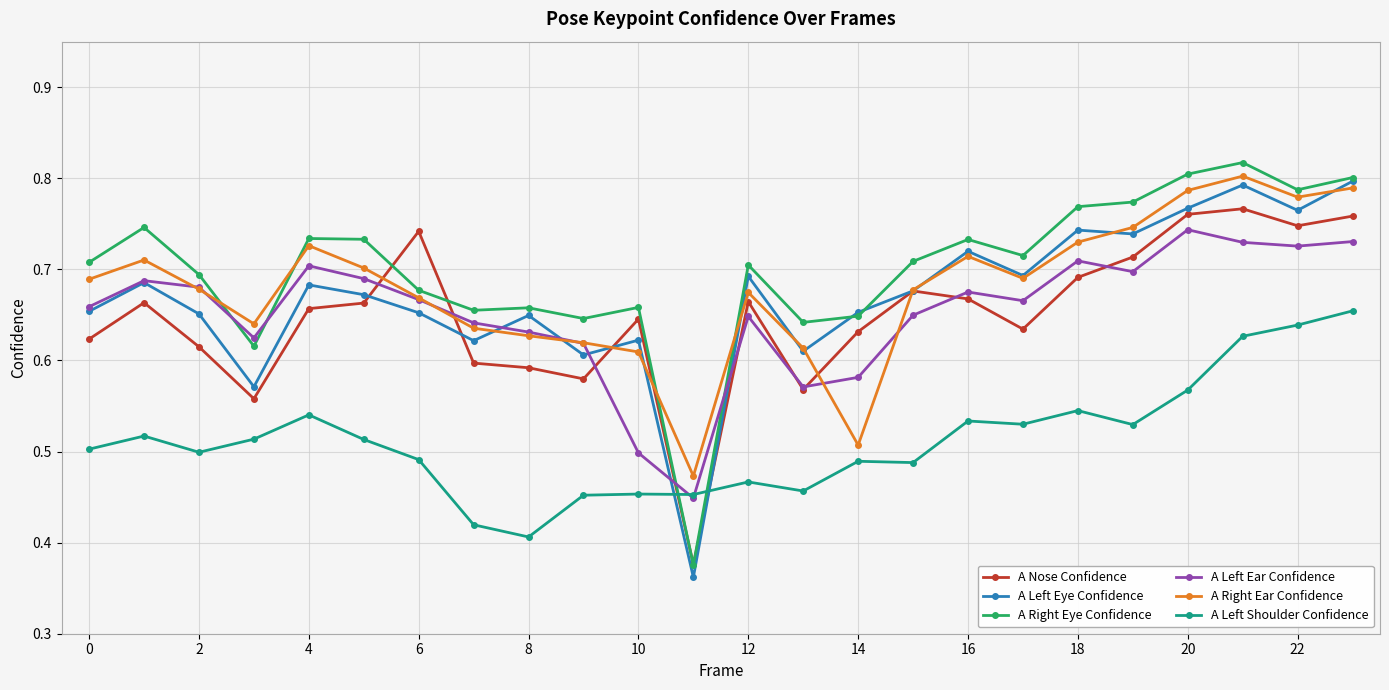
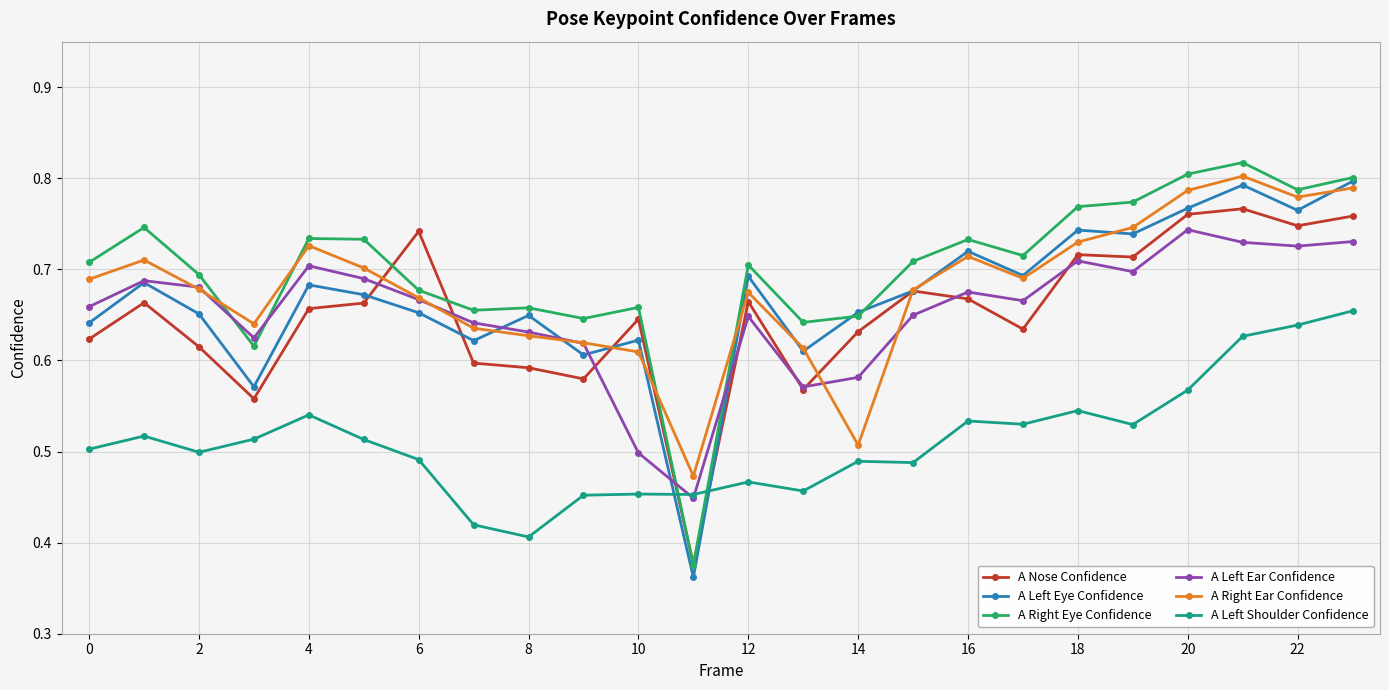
A Left Eye Confidence, 0: 0.65 -> 0.64
A Nose Confidence, 18: 0.69 -> 0.72
